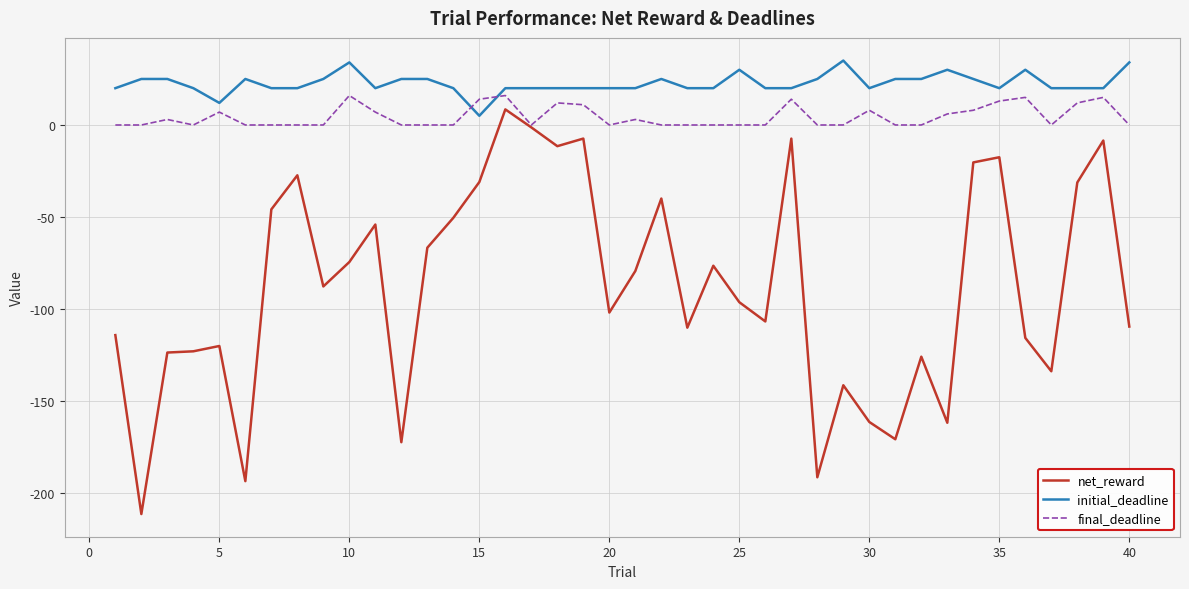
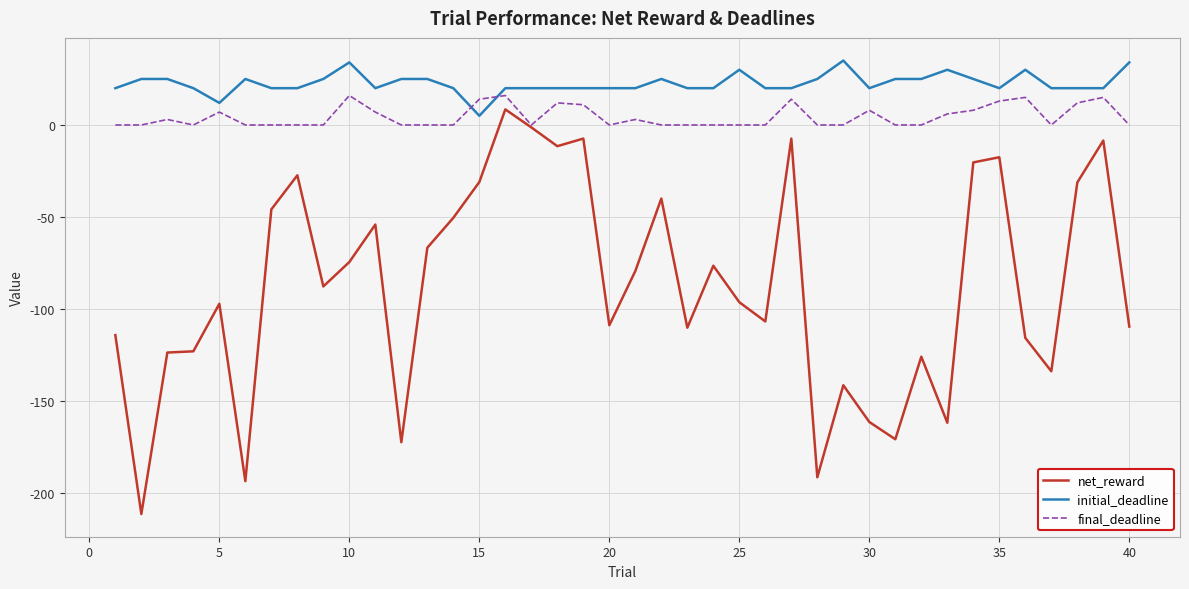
net_reward, 5: -120 -> -97
net_reward, 20: -102 -> -109
